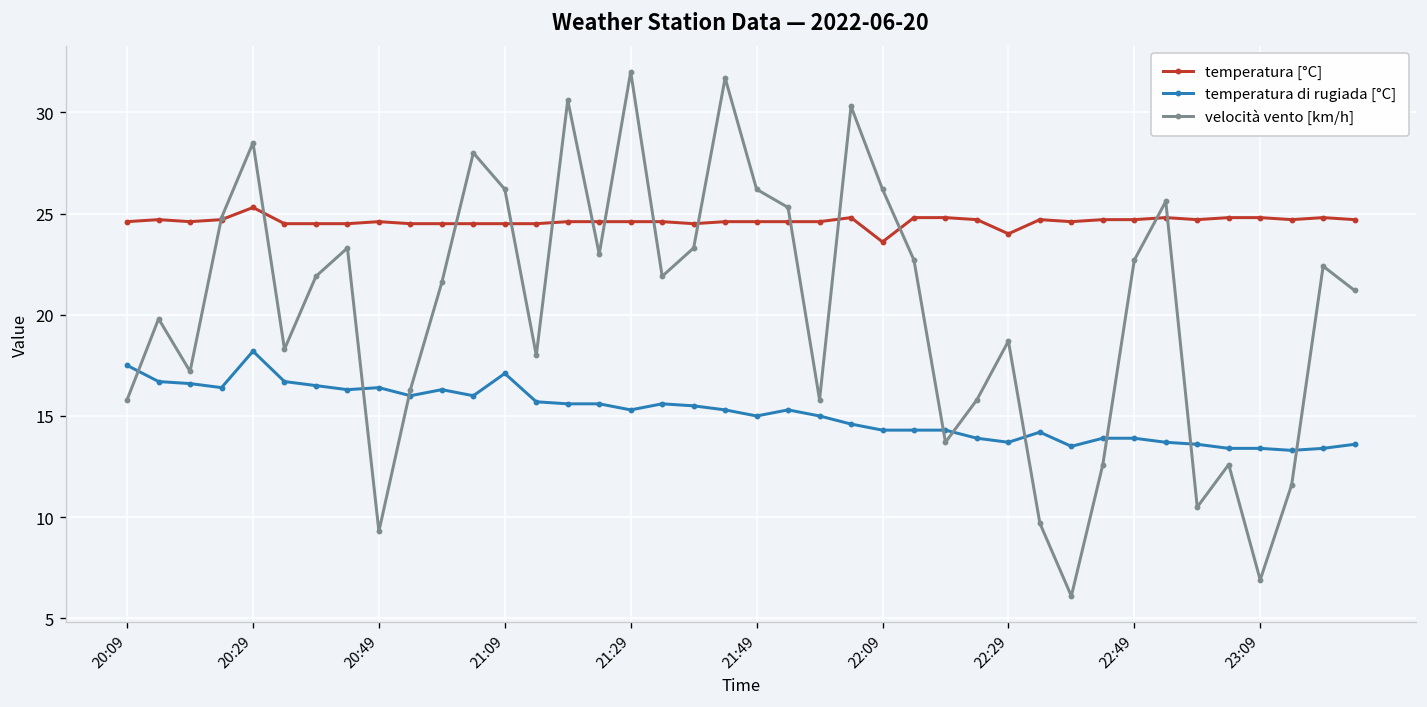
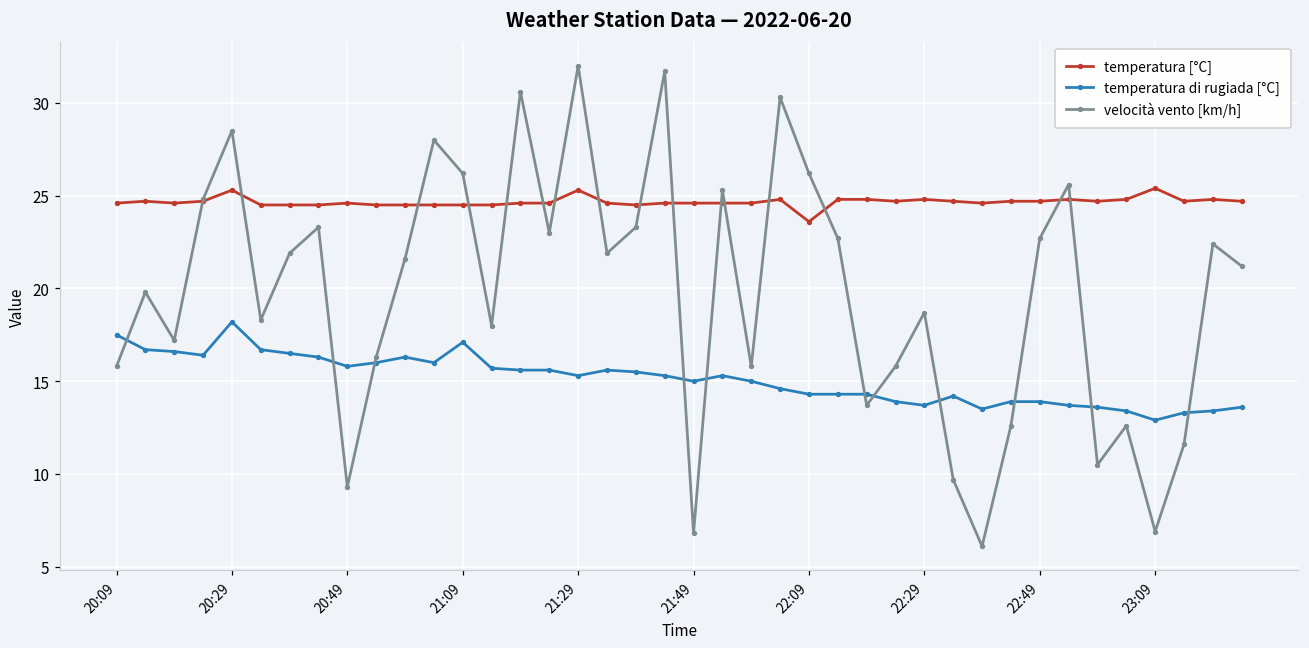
temperatura di rugiada [°C], 20:49: 16.4 -> 15.8
temperatura [°C], 21:29: 24.6 -> 25.3
velocità vento [km/h], 21:49: 26.2 -> 6.8
temperatura [°C], 22:29: 24.0 -> 24.8
temperatura [°C], 23:09: 24.8 -> 25.4
temperatura di rugiada [°C], 23:09: 13.4 -> 12.9
